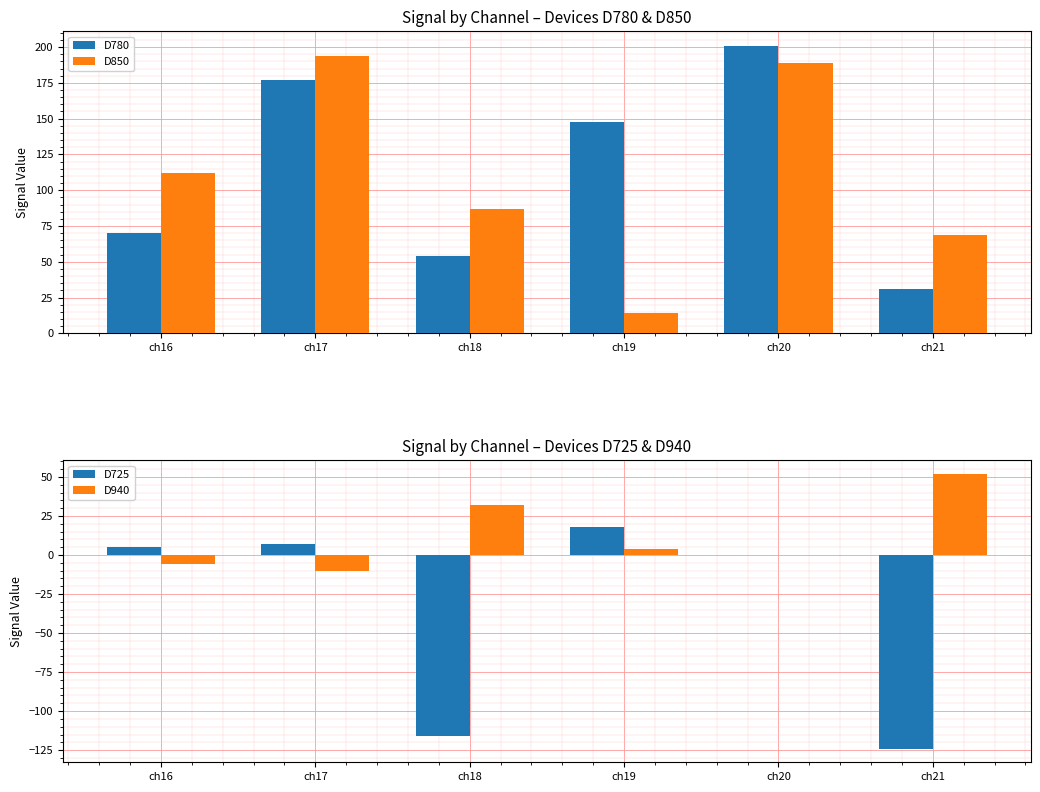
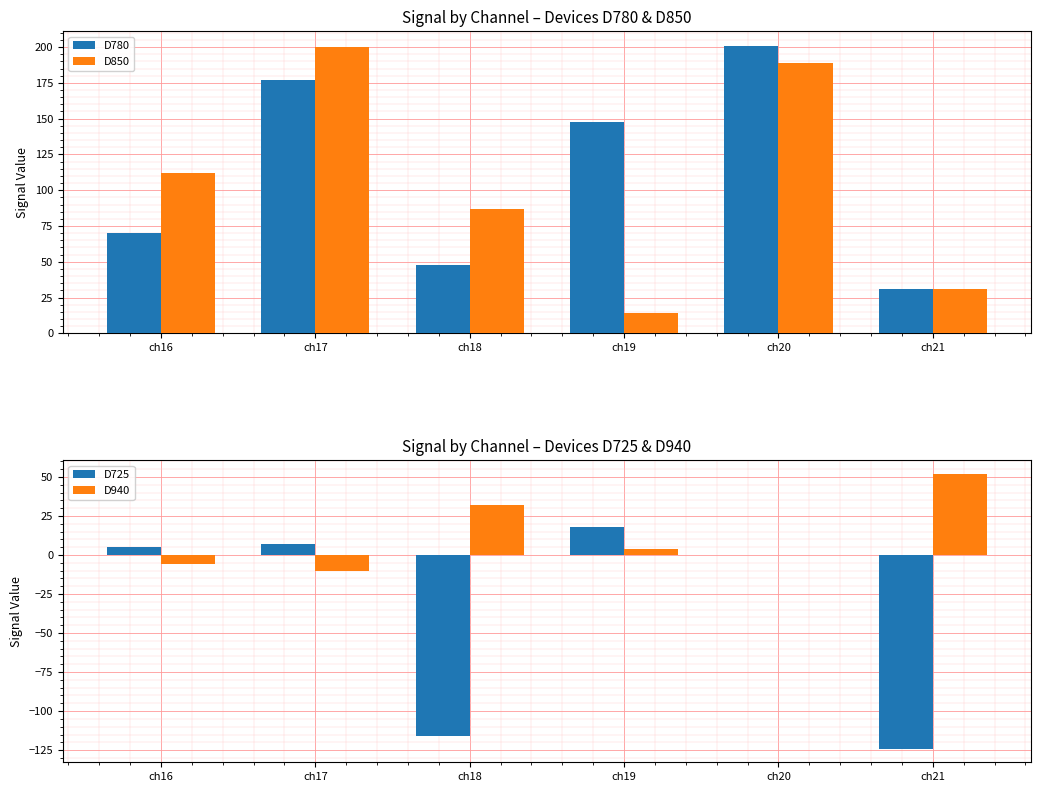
Signal by Channel – Devices D780 & D850, D850, ch17: 194 -> 200
Signal by Channel – Devices D780 & D850, D780, ch18: 54 -> 48
Signal by Channel – Devices D780 & D850, D850, ch21: 69 -> 31
